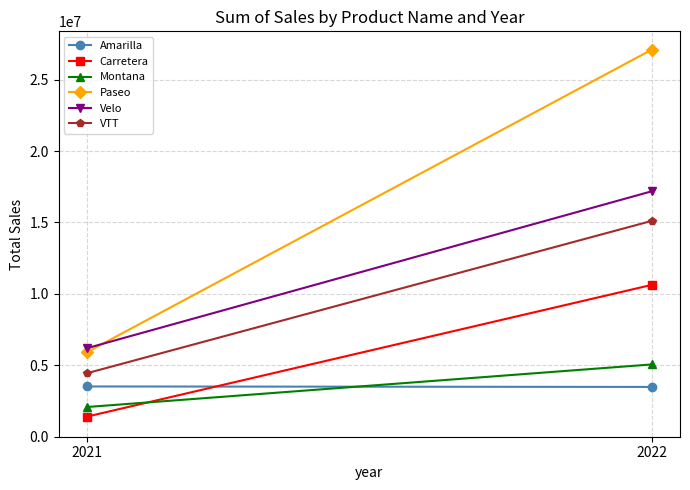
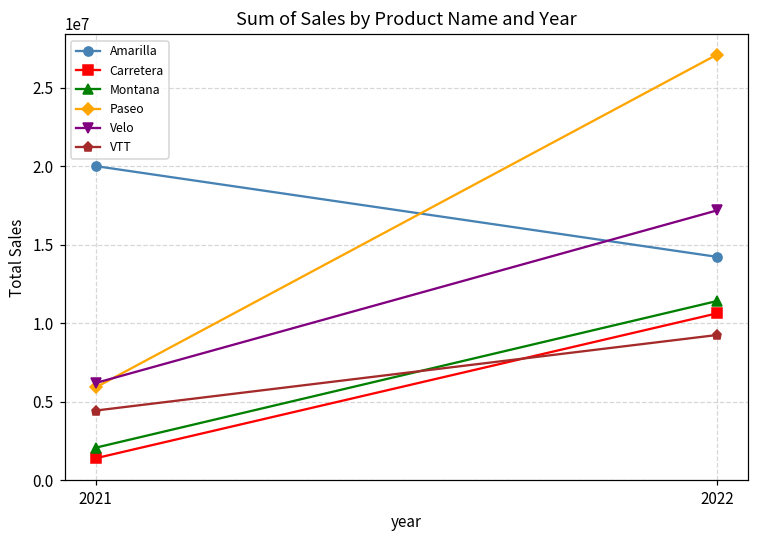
Amarilla, 2021: 3500000 -> 20000000
Amarilla, 2022: 3500000 -> 14200000
Montana, 2022: 5100000 -> 11400000
VTT, 2022: 15100000 -> 9300000
